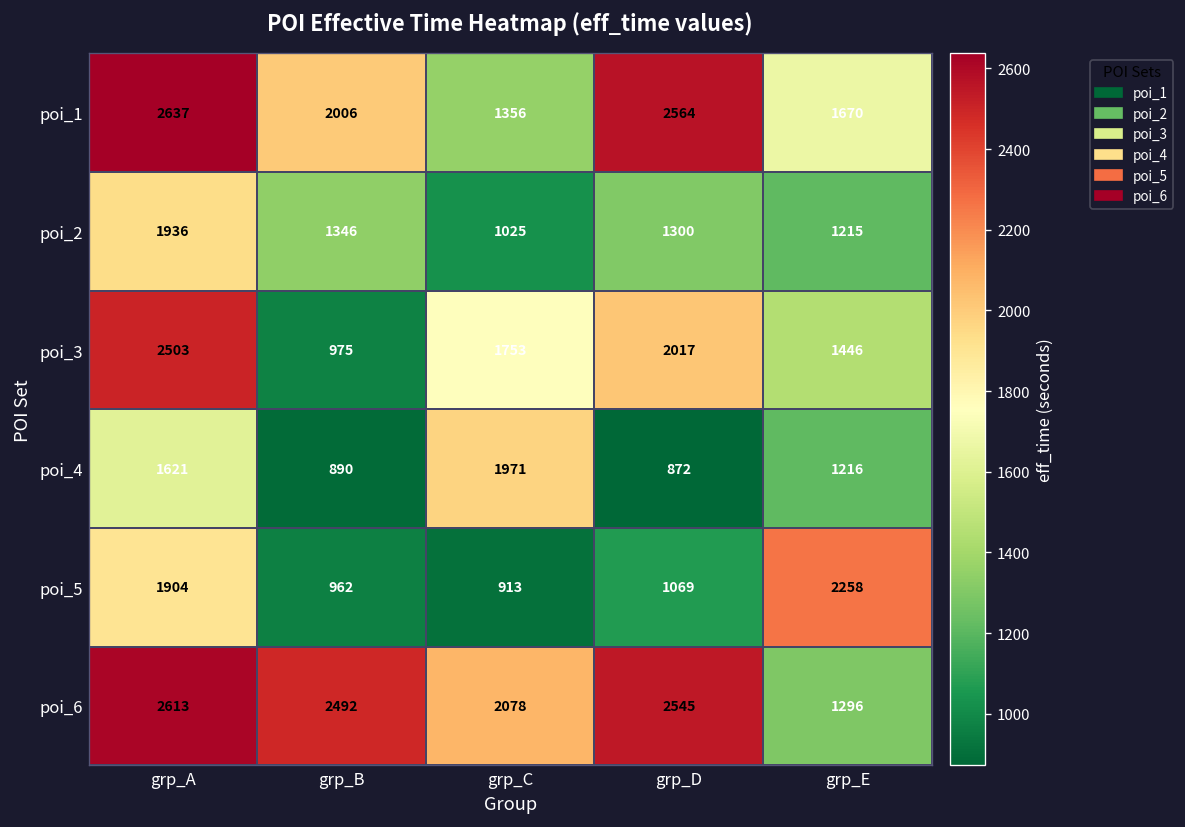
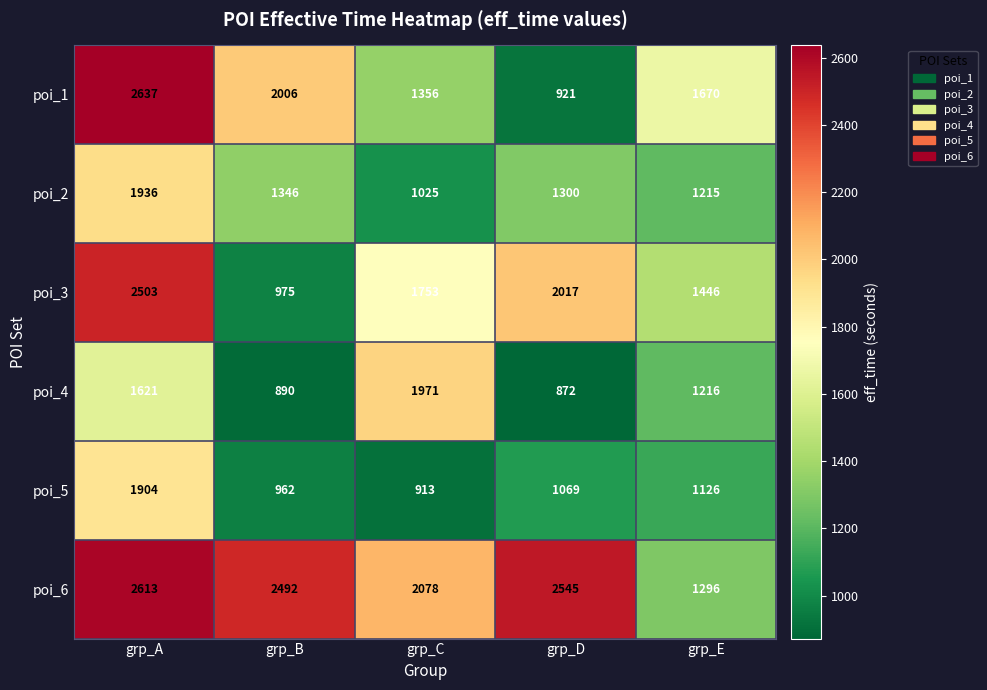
poi_1, grp_D: 2564 -> 921
poi_5, grp_E: 2258 -> 1126
